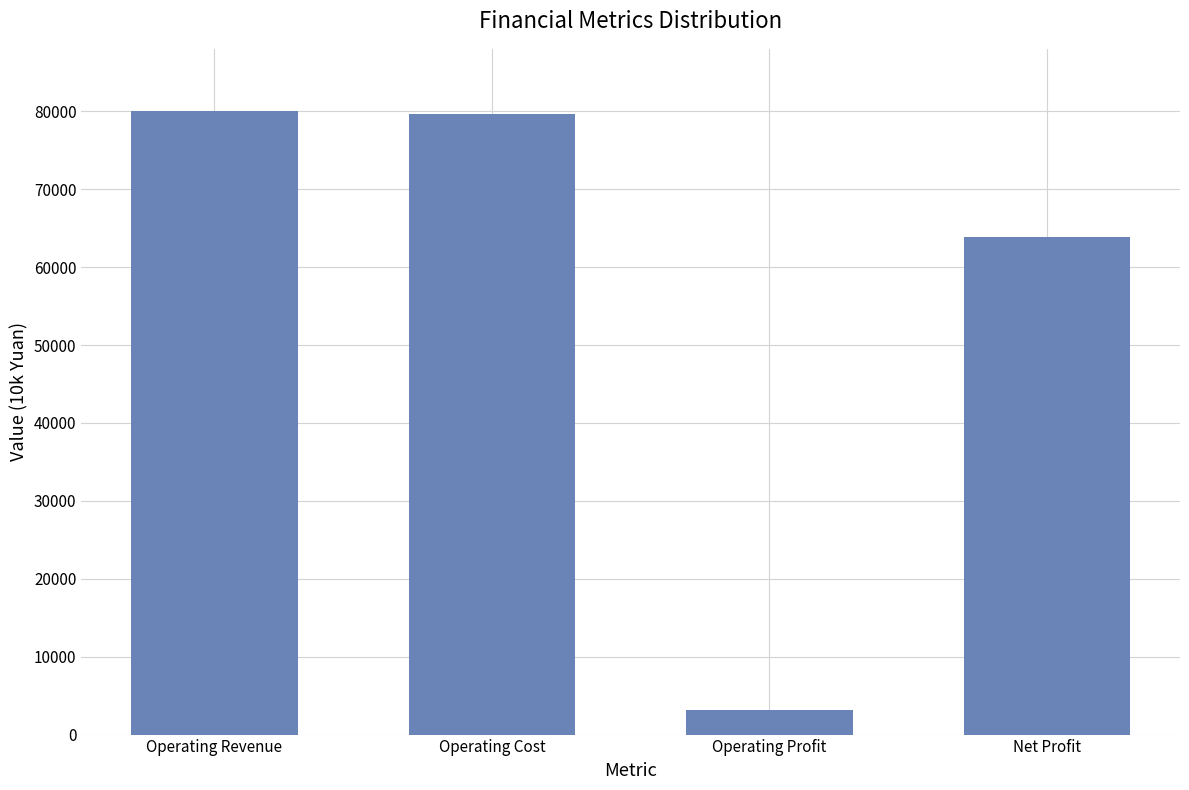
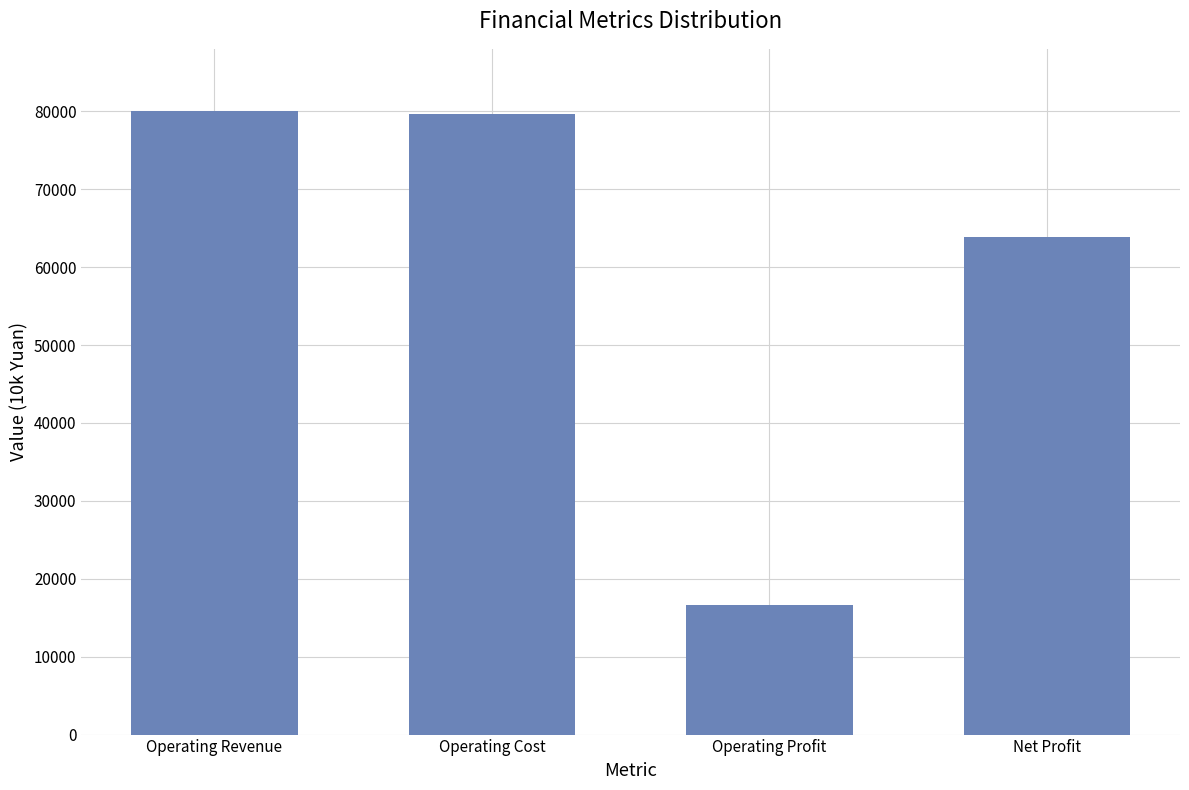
Operating Profit: 3000 -> 17000
